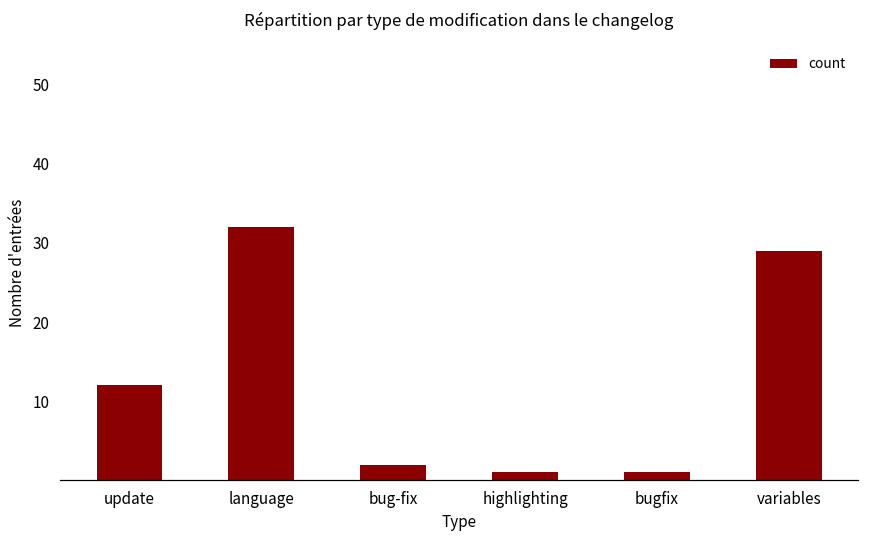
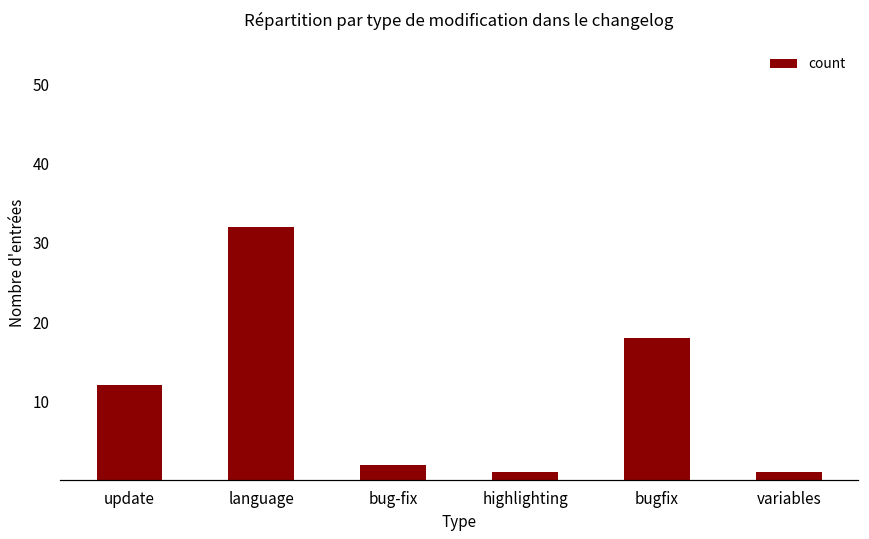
bugfix: 1 -> 18
variables: 29 -> 1
